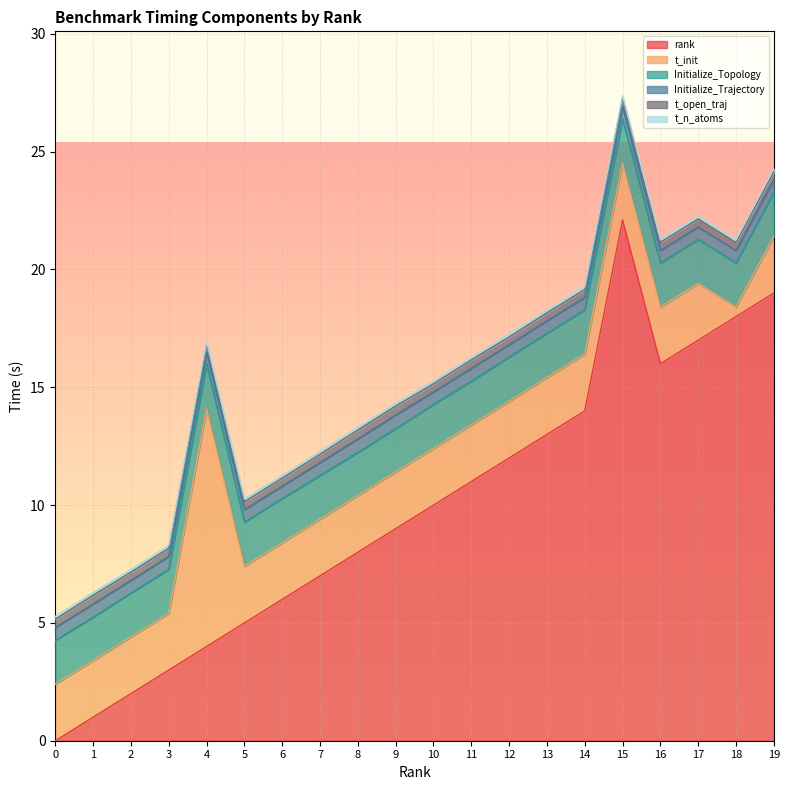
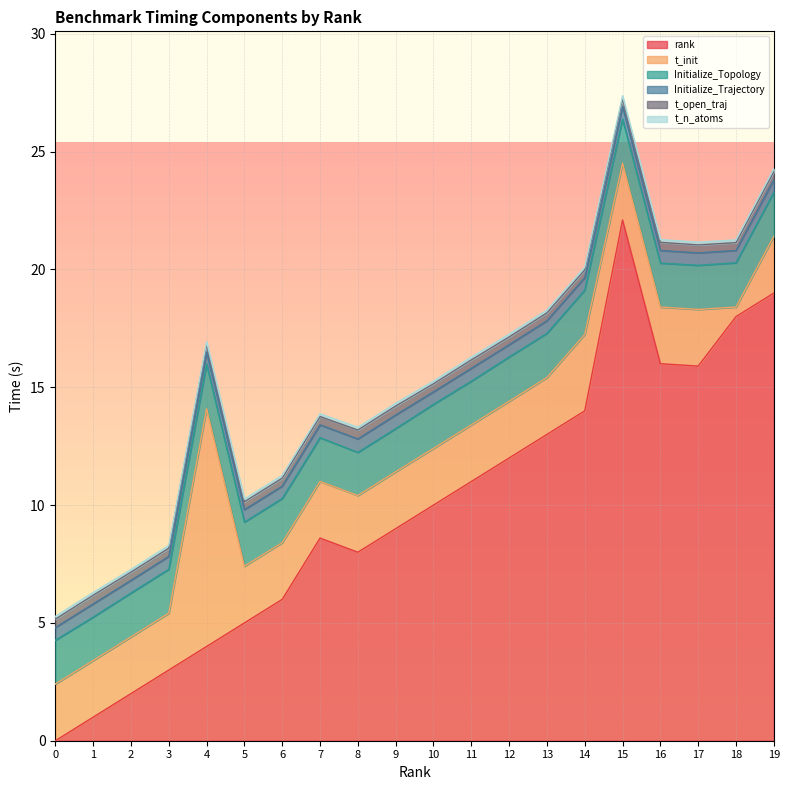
rank, 7: 7.0 -> 8.6
t_init, 14: 2.4 -> 3.2
rank, 17: 17.0 -> 15.9
